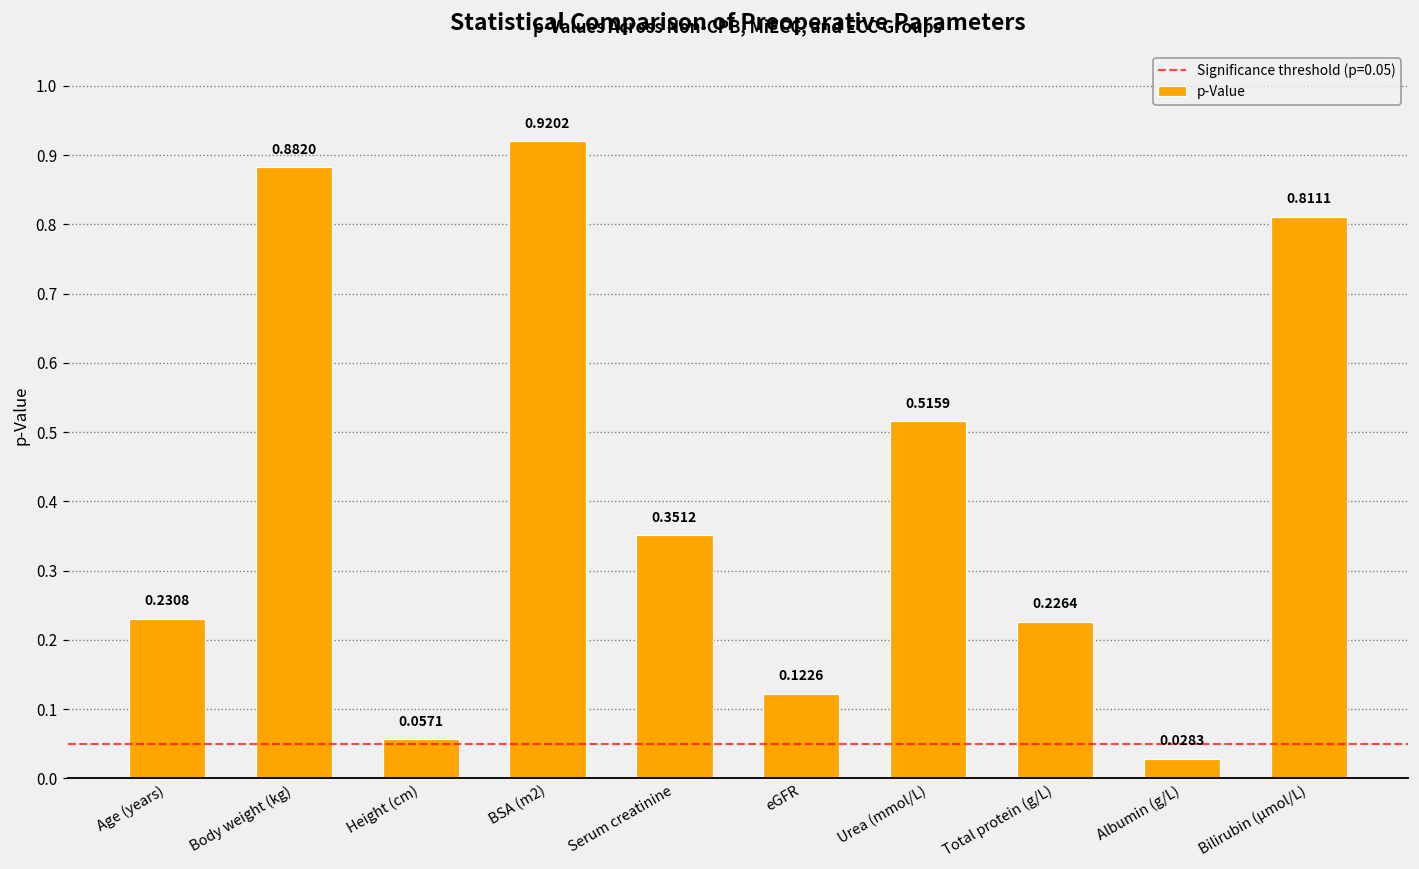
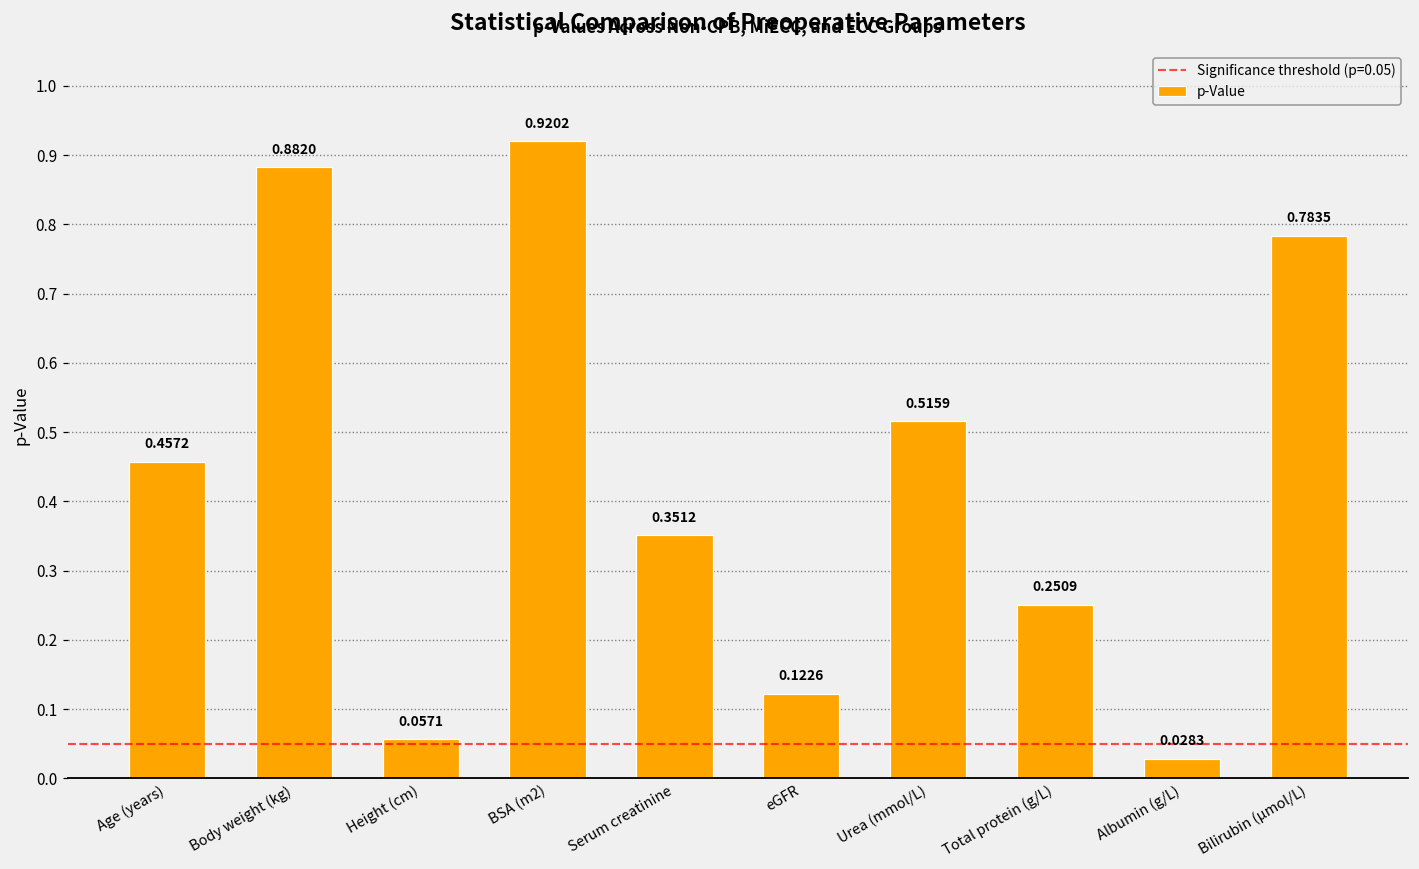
Age (years): 0.2308 -> 0.4572
Total protein (g/L): 0.2264 -> 0.2509
Bilirubin (µmol/L): 0.8111 -> 0.7835
